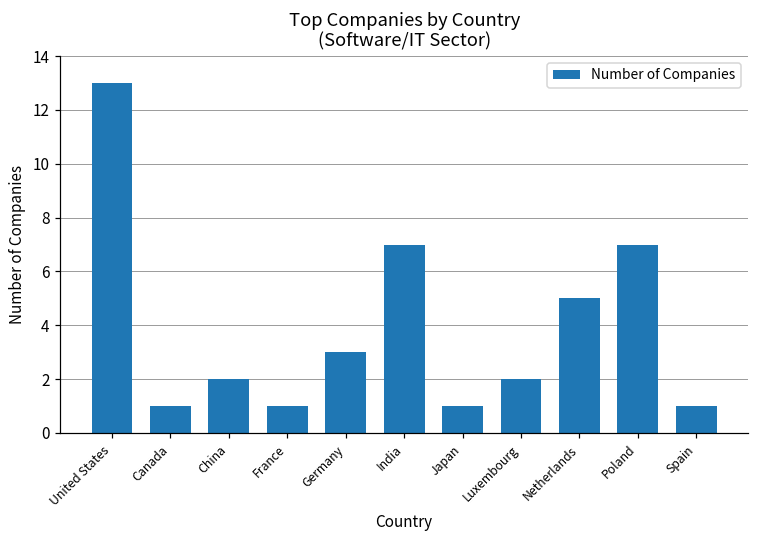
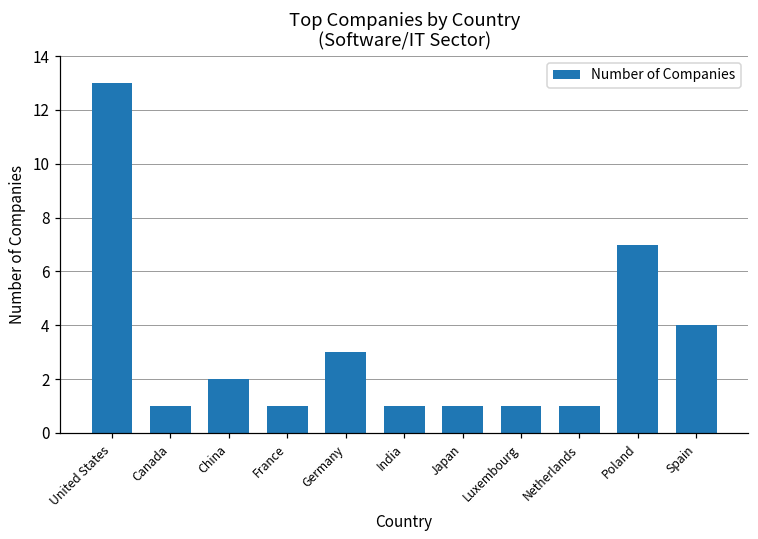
India: 7 -> 1
Luxembourg: 2 -> 1
Netherlands: 5 -> 1
Spain: 1 -> 4
